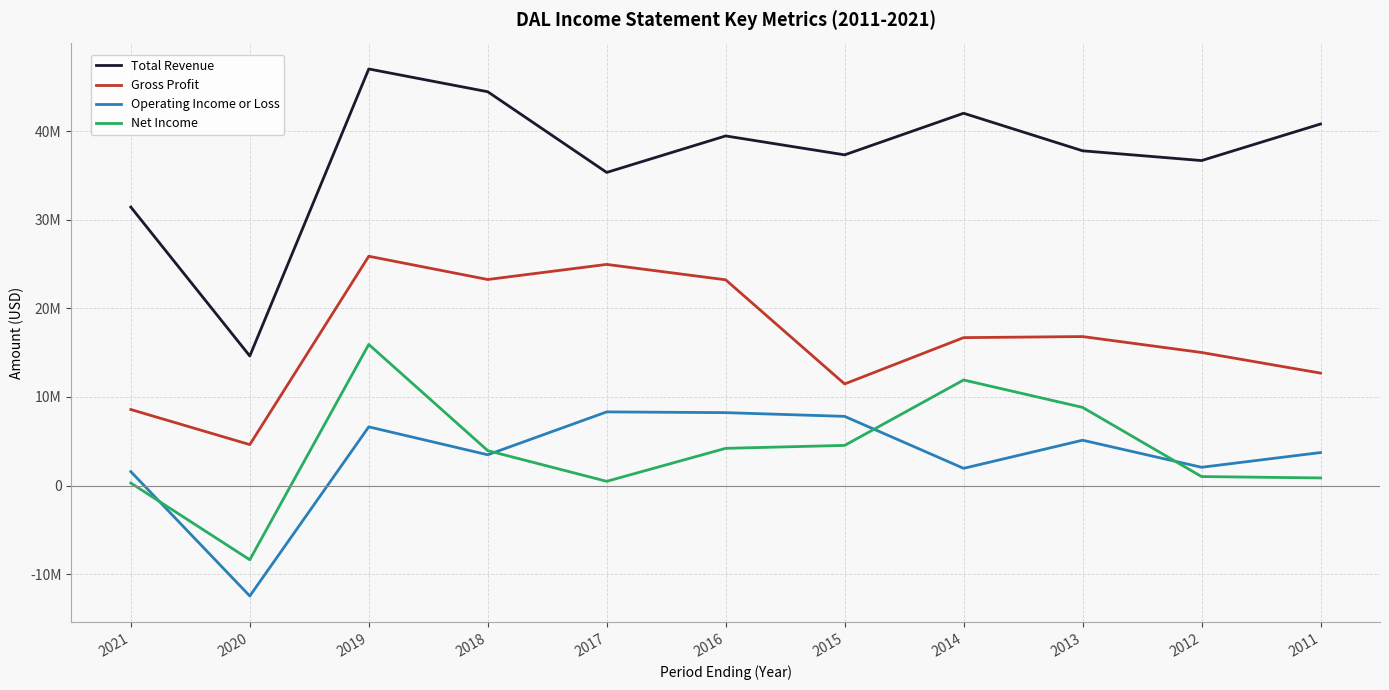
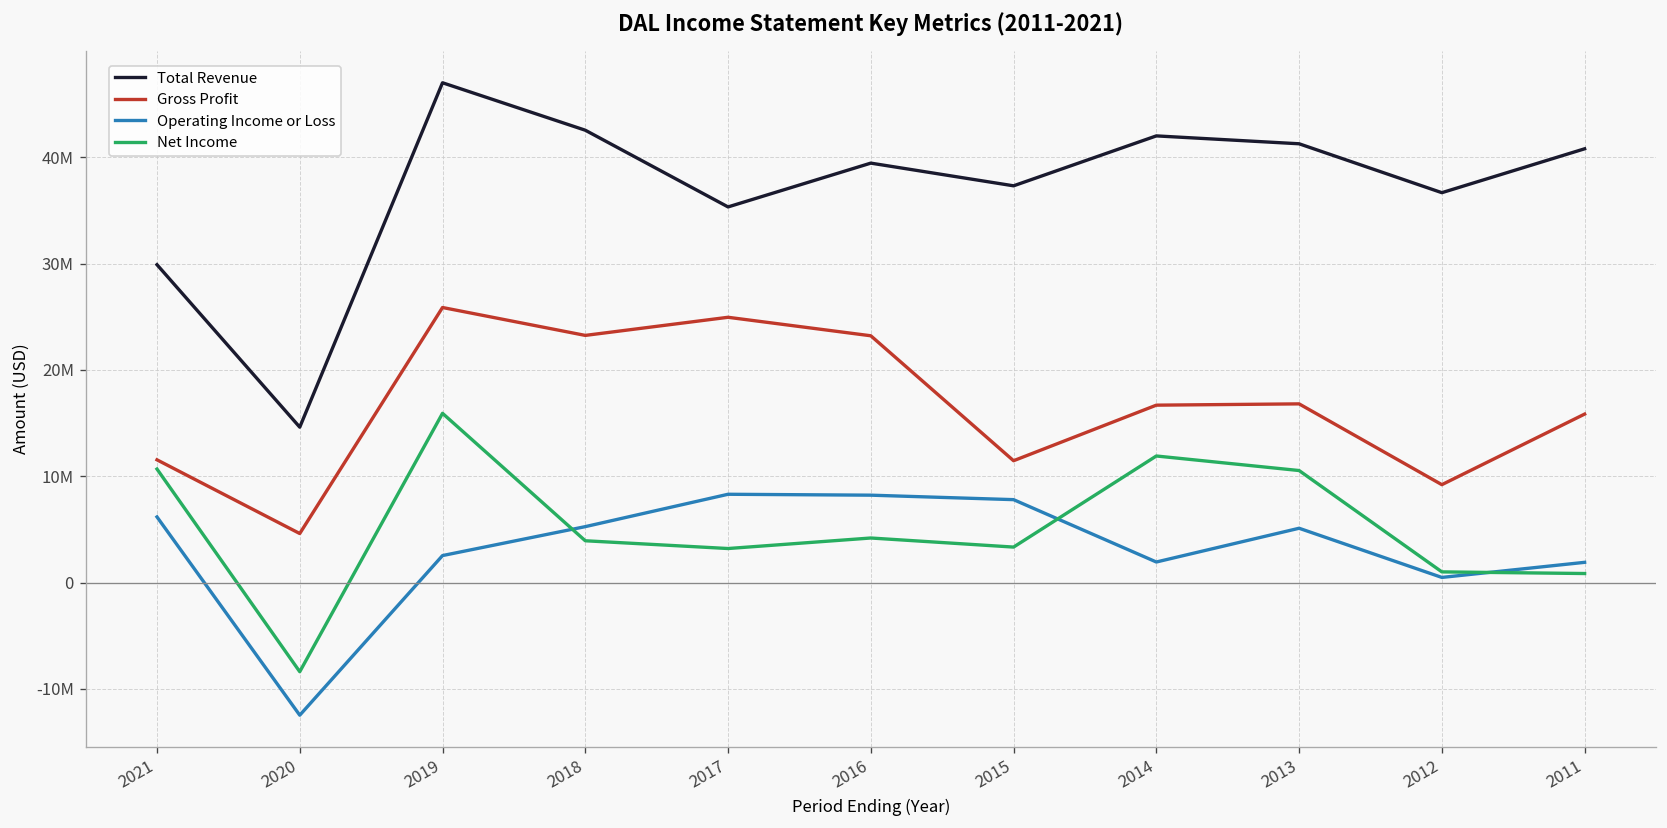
Total Revenue, 2021: 31000000 -> 30000000
Gross Profit, 2021: 9000000 -> 12000000
Operating Income or Loss, 2021: 2000000 -> 6000000
Net Income, 2021: 0 -> 11000000
Operating Income or Loss, 2019: 7000000 -> 3000000
Total Revenue, 2018: 44000000 -> 43000000
Operating Income or Loss, 2018: 3000000 -> 5000000
Net Income, 2017: 0 -> 3000000
Net Income, 2015: 5000000 -> 3000000
Total Revenue, 2013: 38000000 -> 41000000
Net Income, 2013: 9000000 -> 11000000
Gross Profit, 2012: 15000000 -> 9000000
Operating Income or Loss, 2012: 2000000 -> 0
Gross Profit, 2011: 13000000 -> 16000000
Operating Income or Loss, 2011: 4000000 -> 2000000
